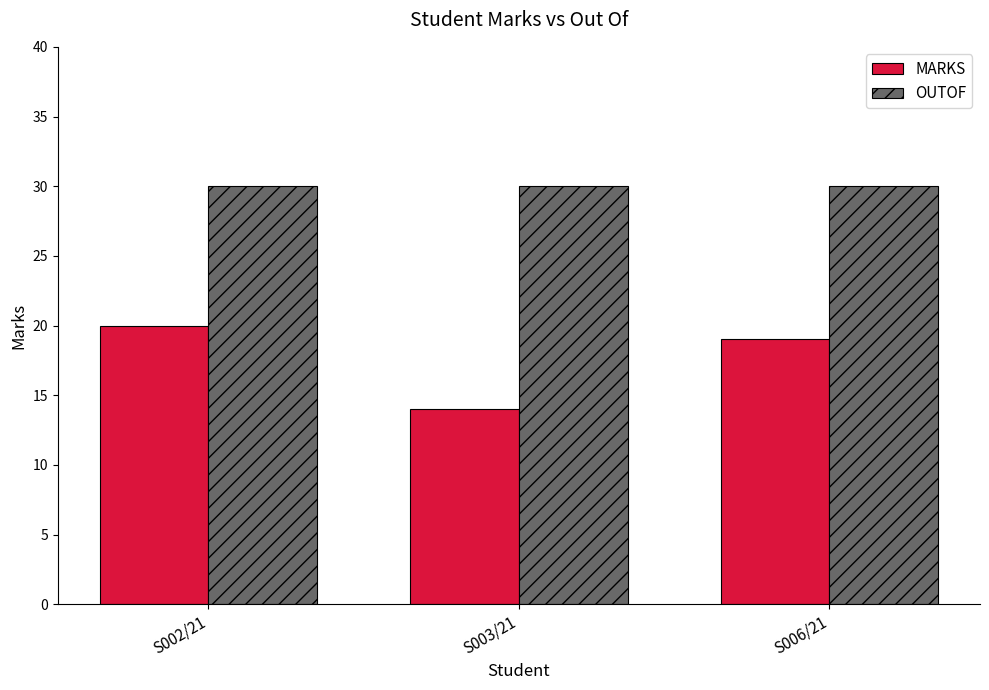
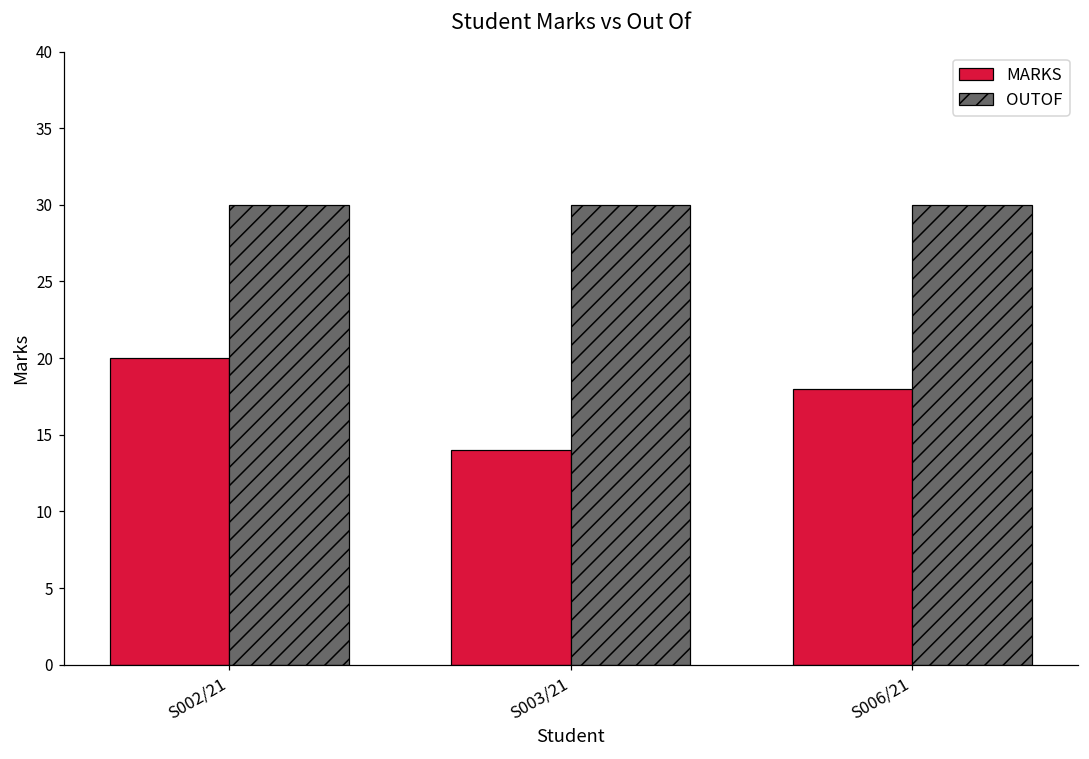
MARKS, S006/21: 19 -> 18
